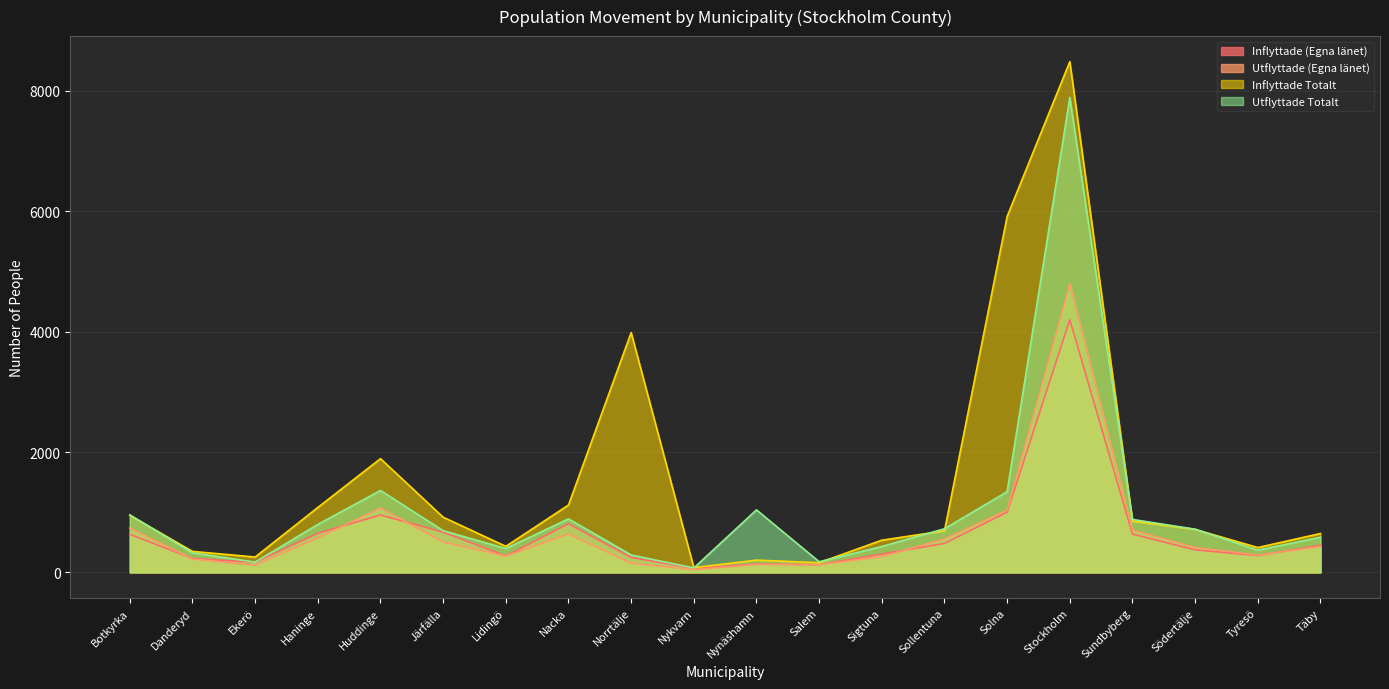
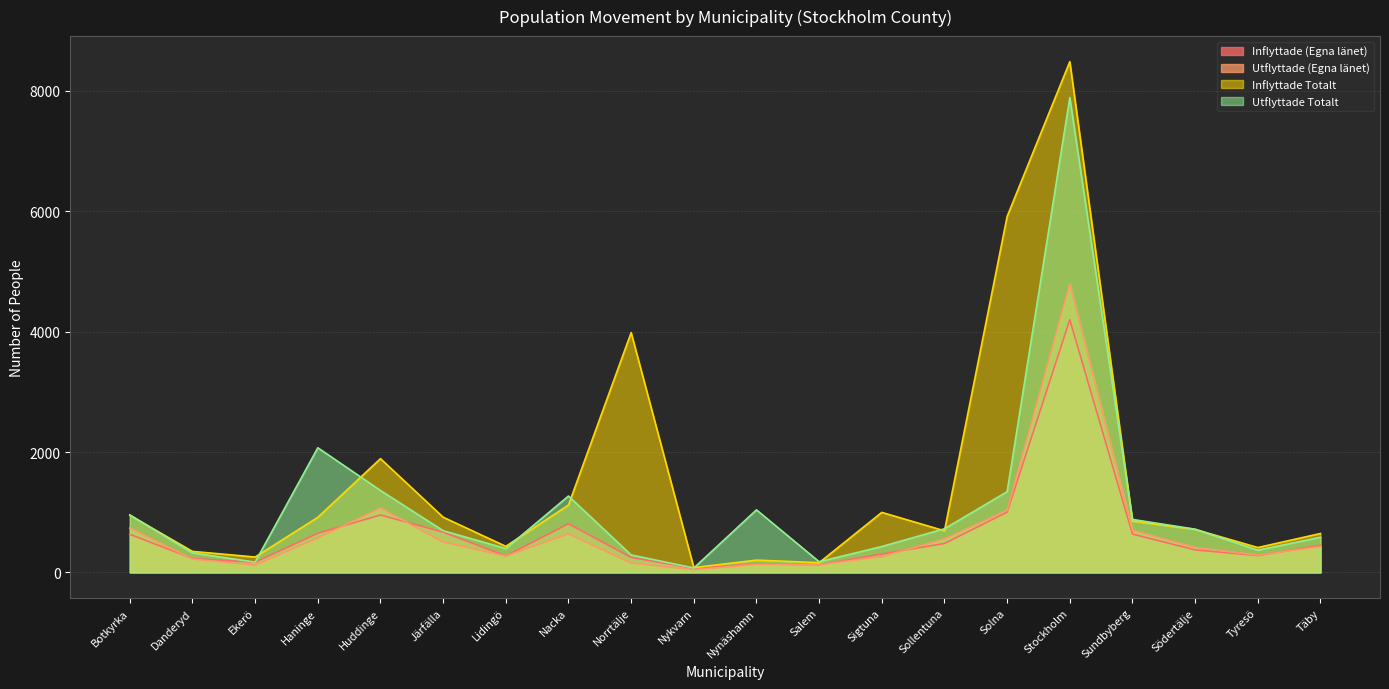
Inflyttade Totalt, Haninge: 1100 -> 900
Utflyttade Totalt, Haninge: 800 -> 2100
Utflyttade Totalt, Nacka: 900 -> 1300
Inflyttade Totalt, Sigtuna: 500 -> 1000
